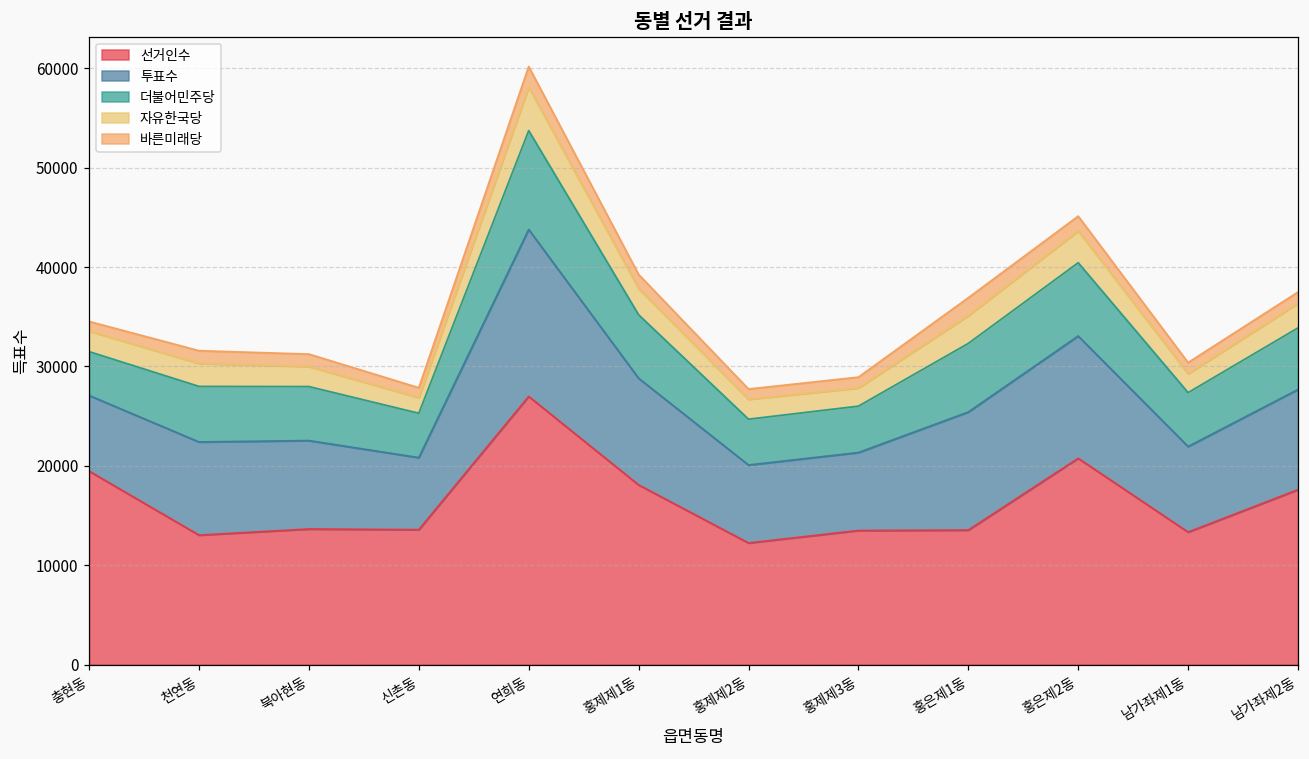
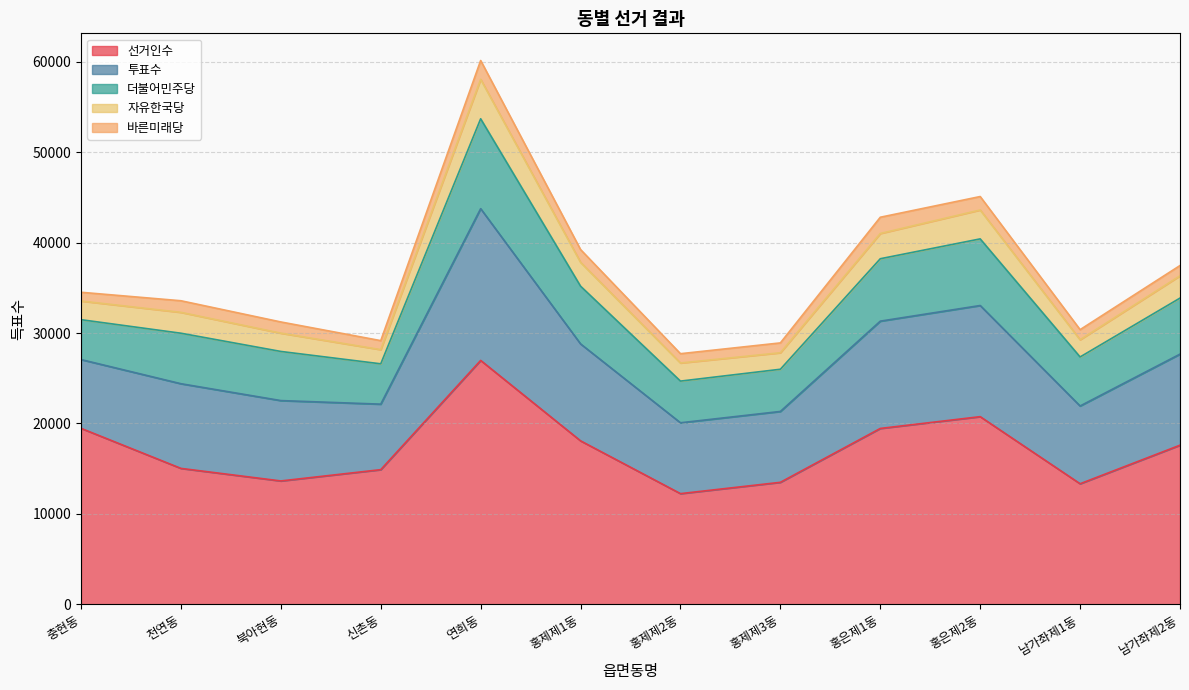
선거인수, 천연동: 13000 -> 15000
선거인수, 신촌동: 14000 -> 15000
선거인수, 홍은제1동: 14000 -> 19000
